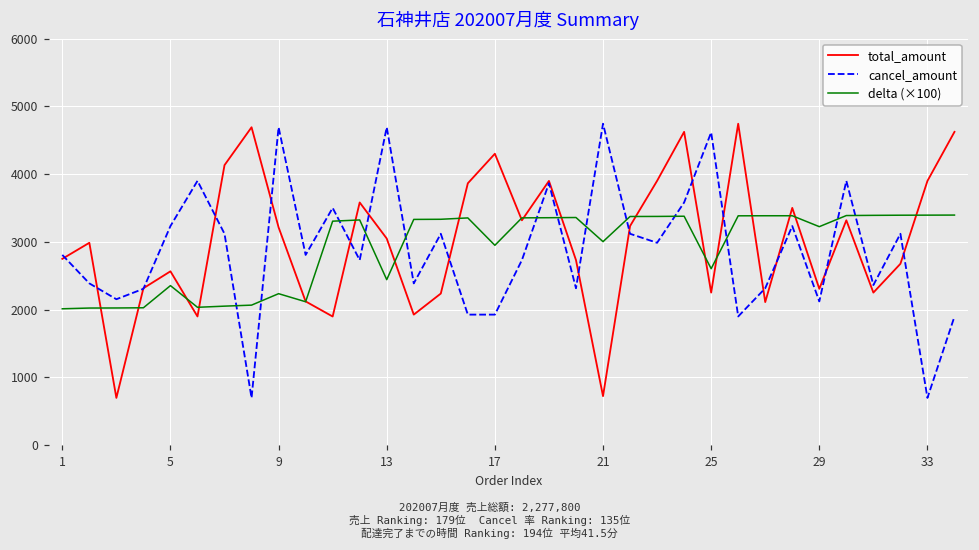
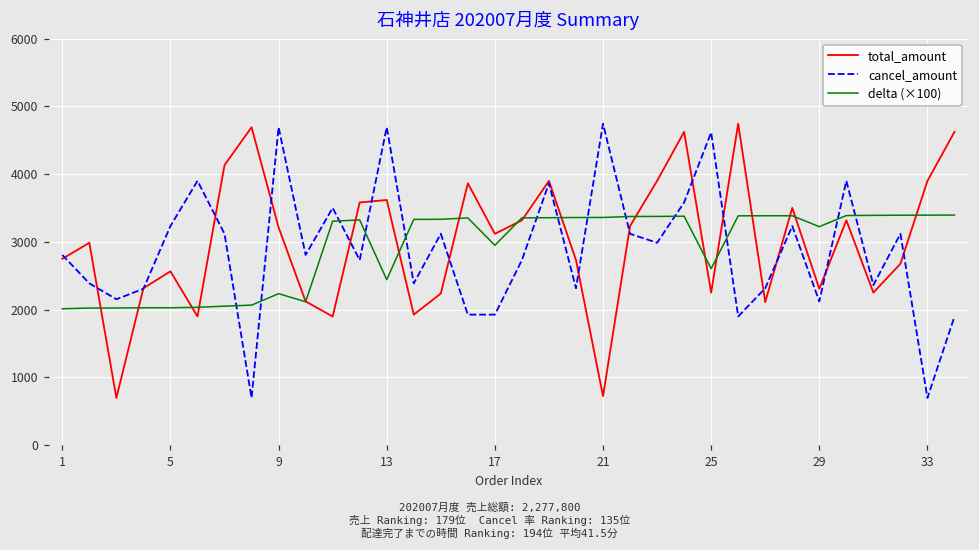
delta (×100), 5: 2400 -> 2000
total_amount, 13: 3100 -> 3600
total_amount, 17: 4300 -> 3100
delta (×100), 21: 3000 -> 3400
